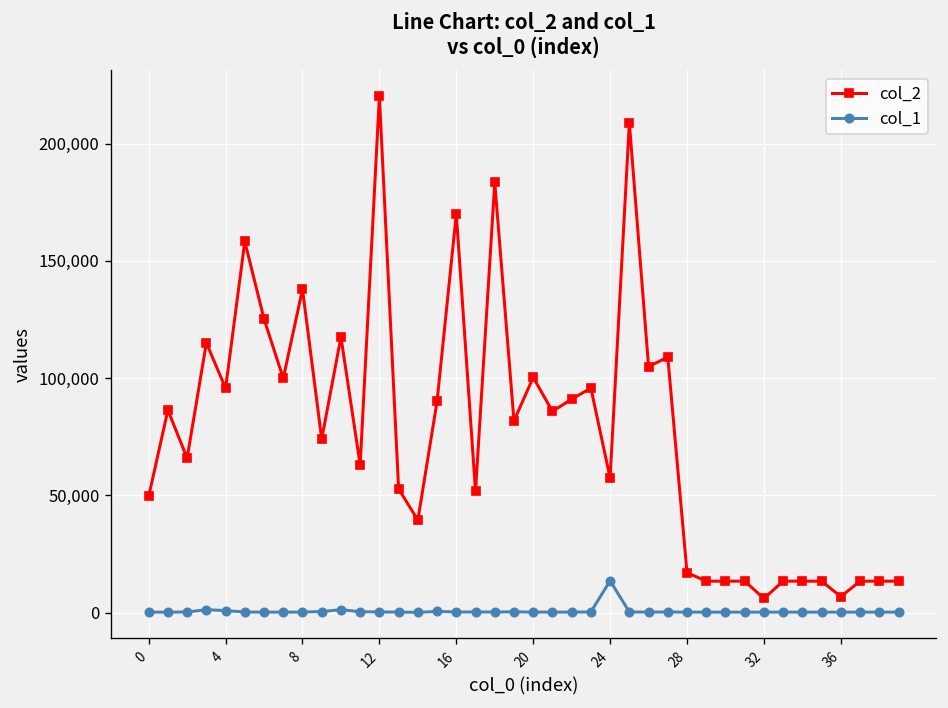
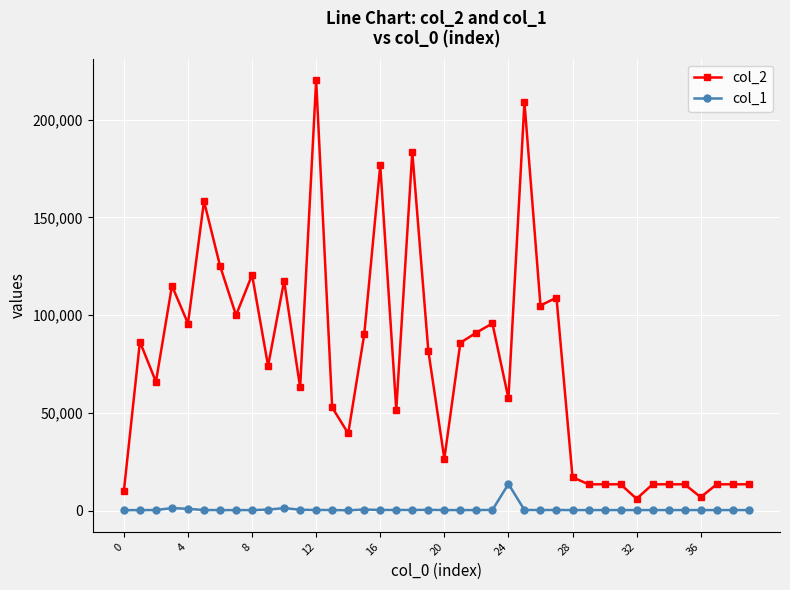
col_2, 0: 50,000 -> 10,000
col_2, 8: 138,000 -> 121,000
col_2, 16: 170,000 -> 177,000
col_2, 20: 100,000 -> 27,000
